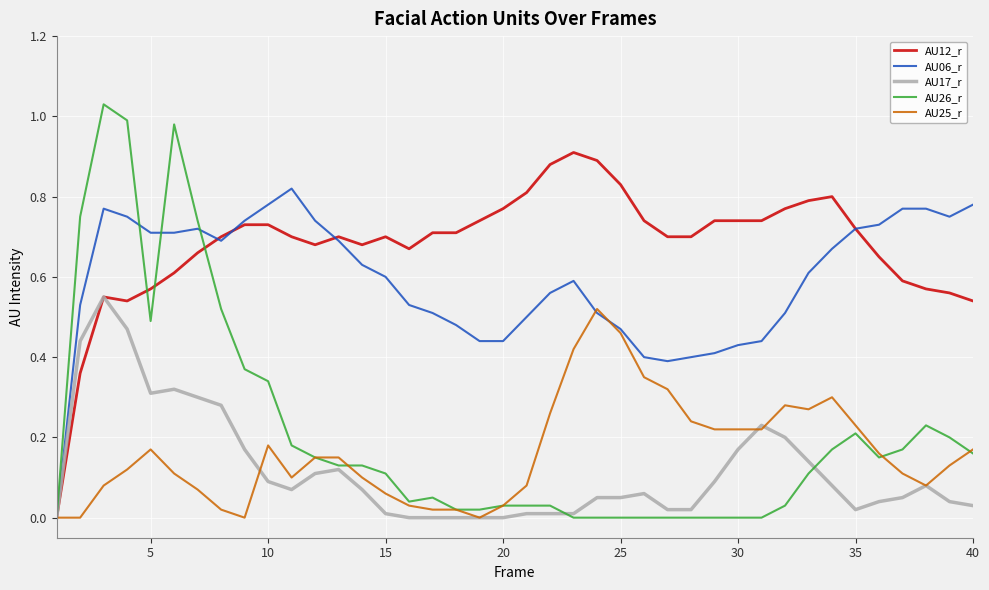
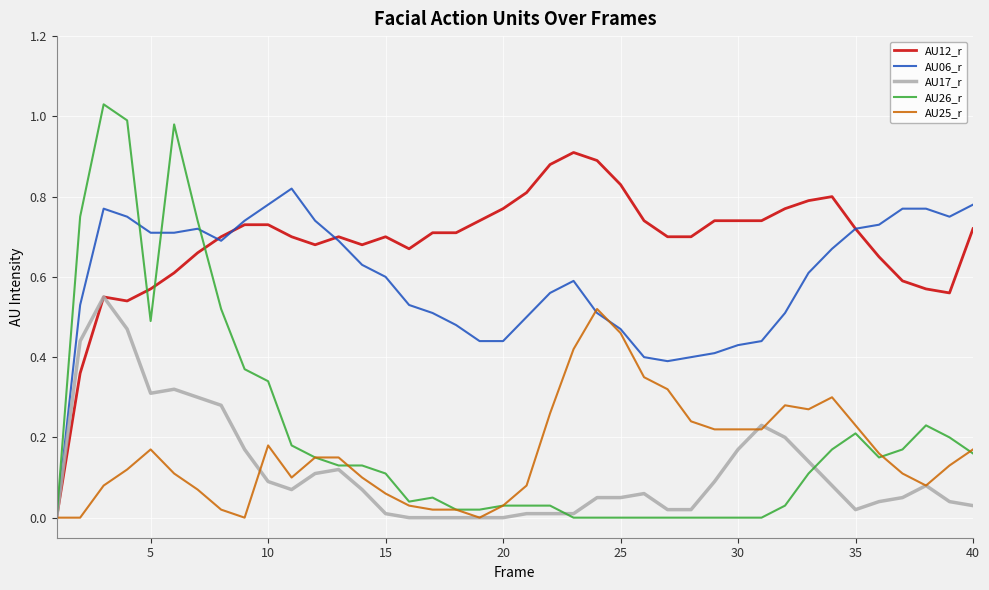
AU12_r, 40: 0.54 -> 0.72
